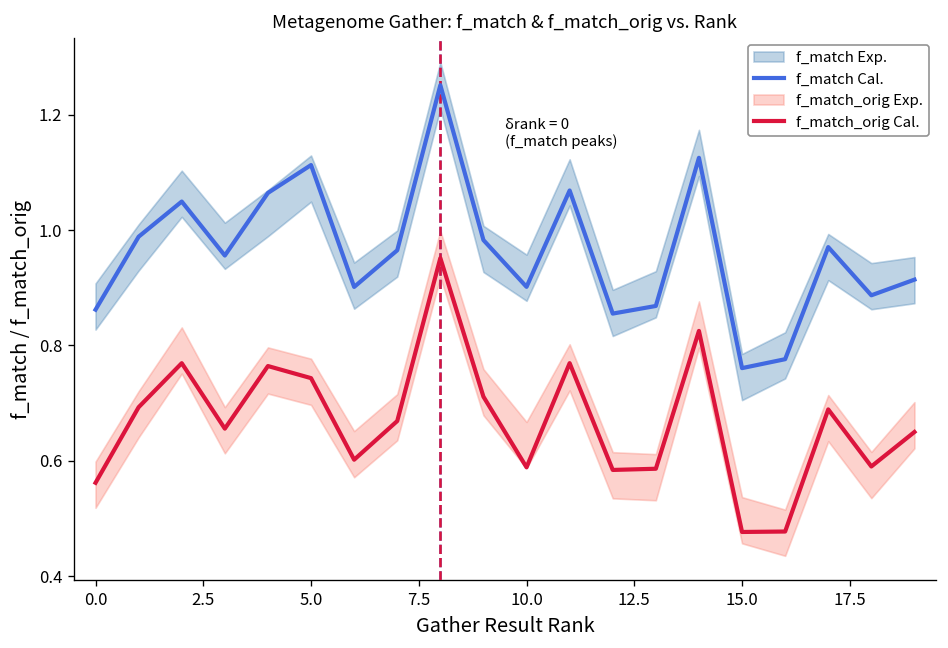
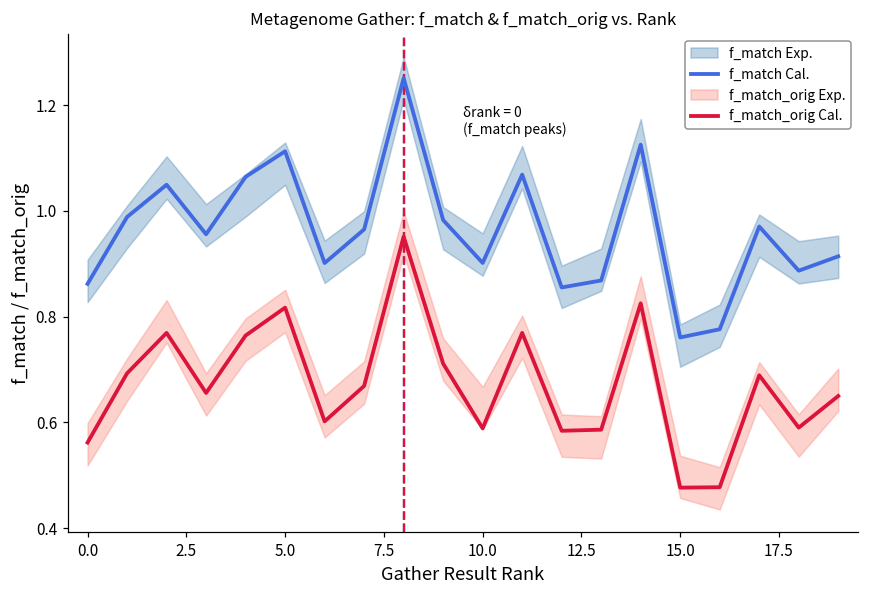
f_match_orig Cal., 5.0: 0.74 -> 0.82
